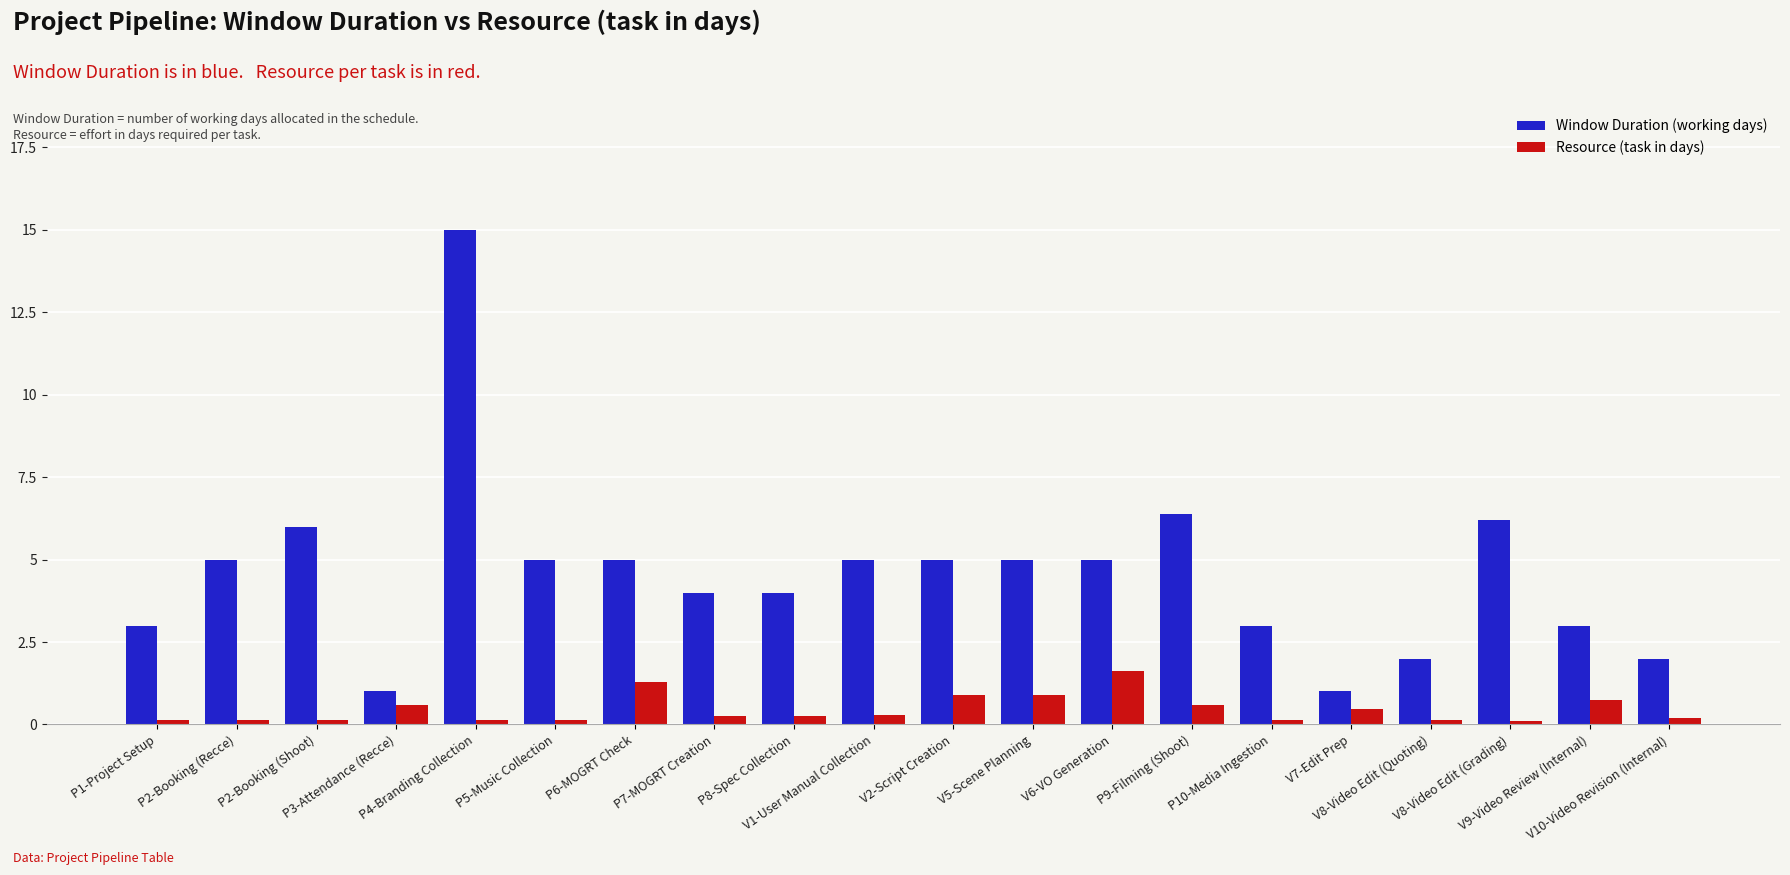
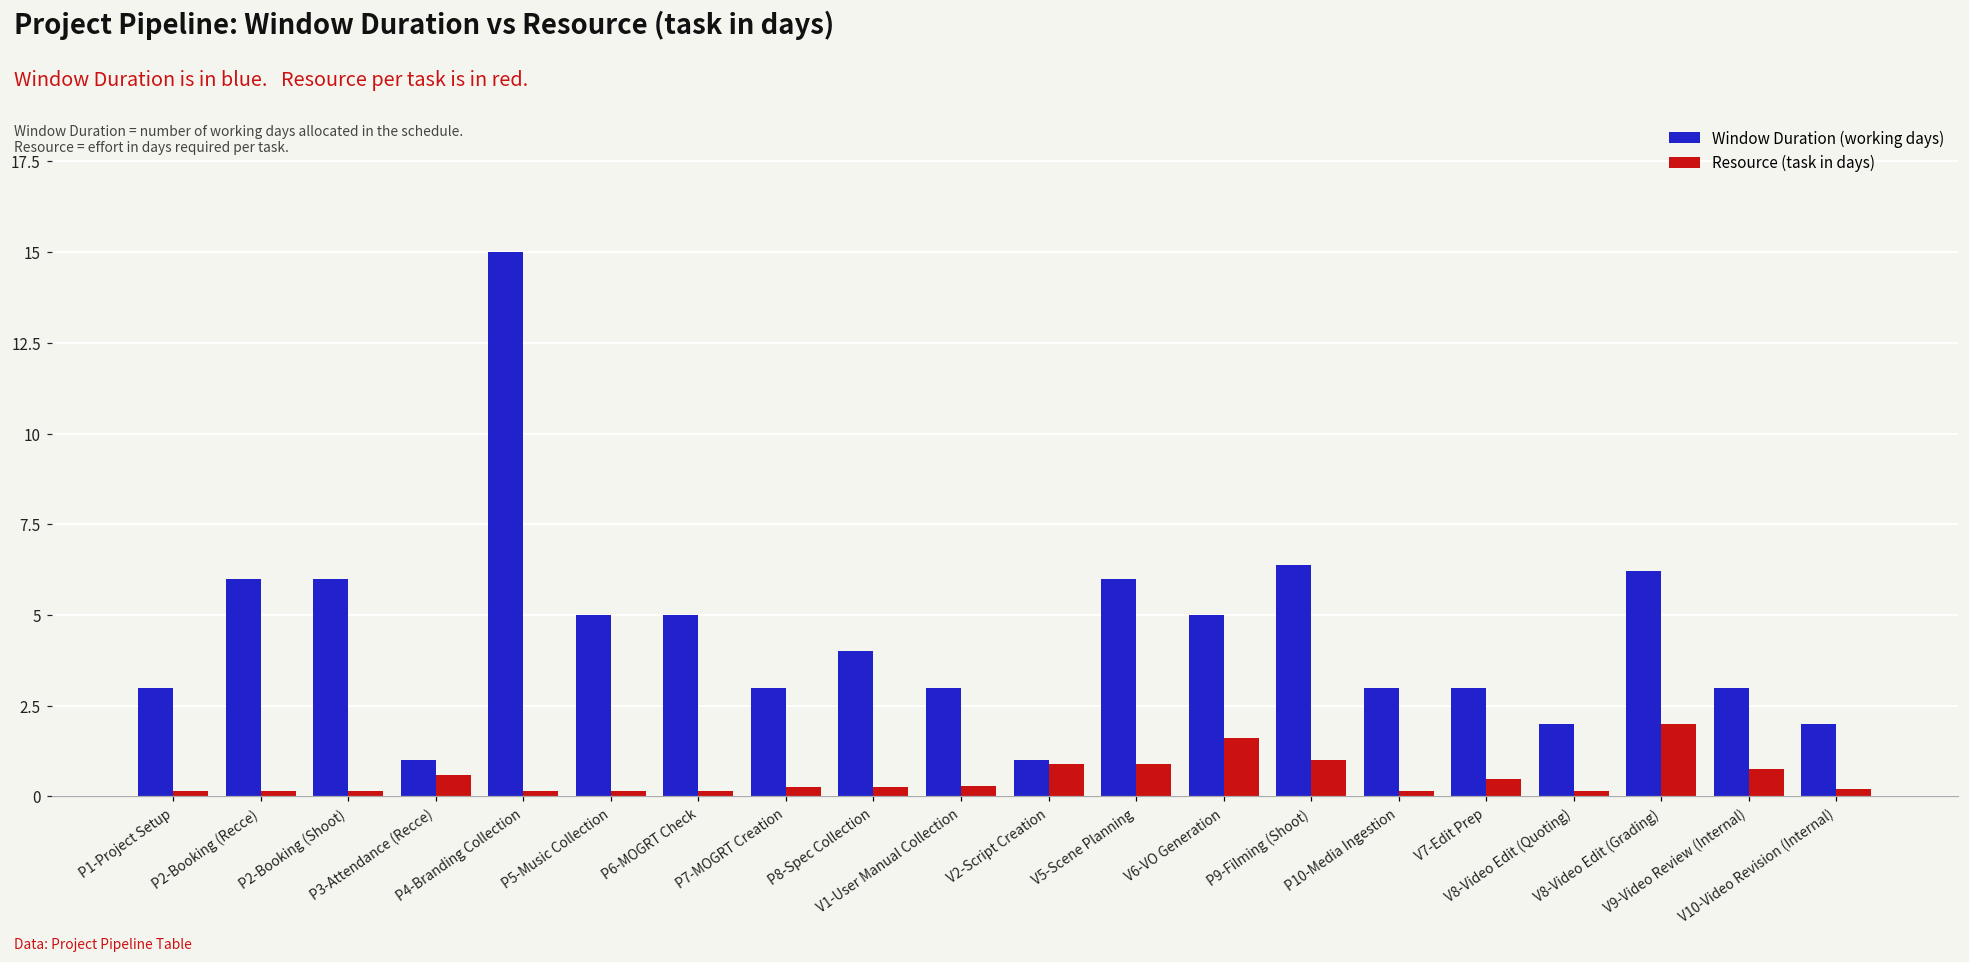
Window Duration (working days), P2-Booking (Recce): 5 -> 6
Resource (task in days), P6-MOGRT Check: 1.3 -> 0.2
Window Duration (working days), P7-MOGRT Creation: 4 -> 3
Window Duration (working days), V1-User Manual Collection: 5 -> 3
Window Duration (working days), V2-Script Creation: 5 -> 1
Window Duration (working days), V5-Scene Planning: 5 -> 6
Resource (task in days), P9-Filming (Shoot): 0.6 -> 1.0
Window Duration (working days), V7-Edit Prep: 1 -> 3
Resource (task in days), V8-Video Edit (Grading): 0.1 -> 2.0
